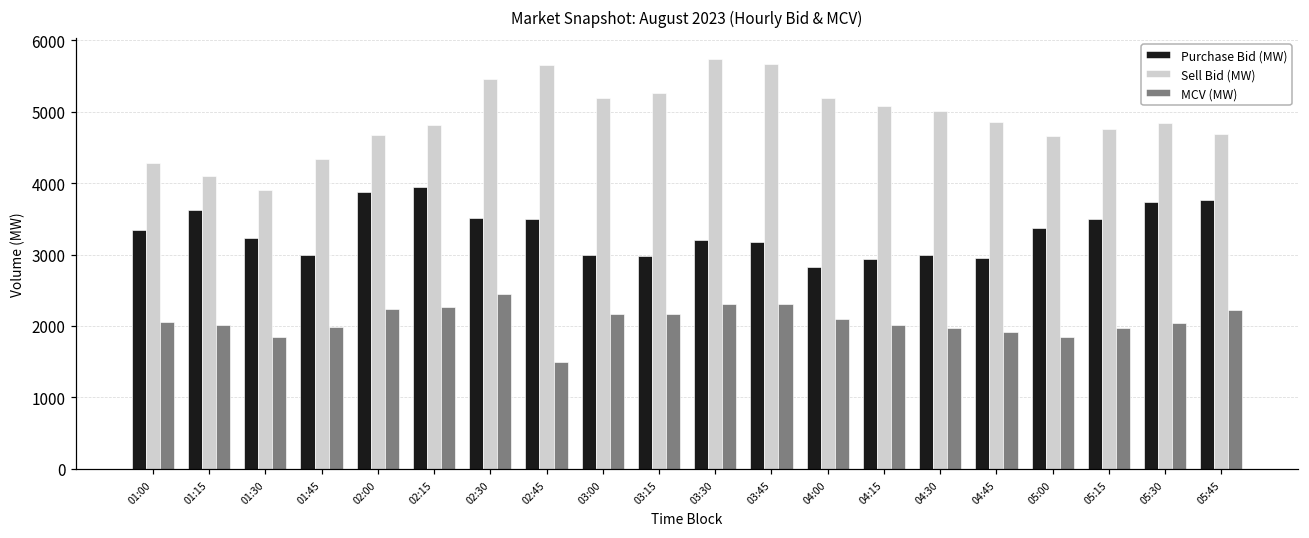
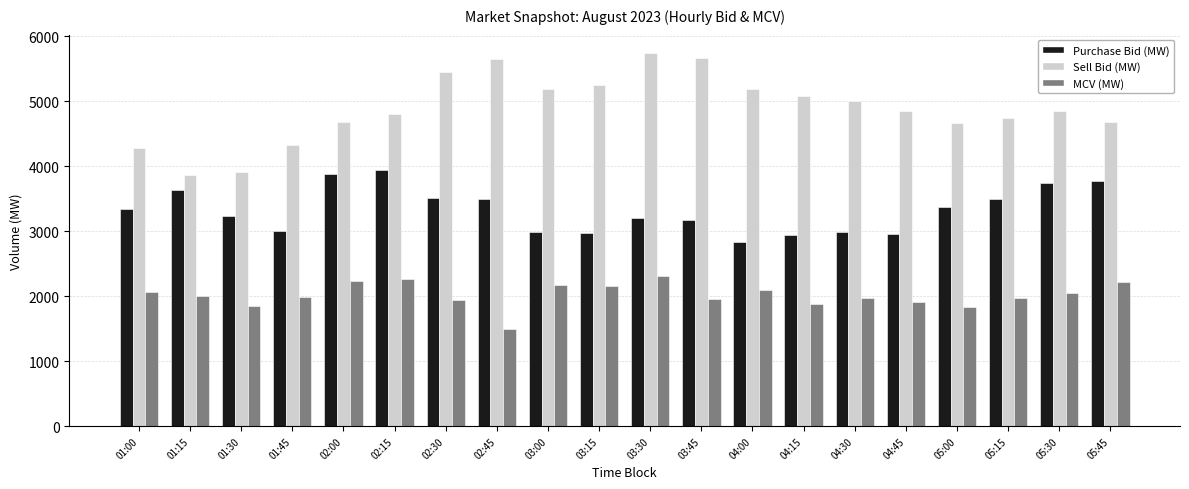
Sell Bid (MW), 01:15: 4100 -> 3900
MCV (MW), 02:30: 2400 -> 1900
MCV (MW), 03:45: 2300 -> 2000
MCV (MW), 04:15: 2000 -> 1900
